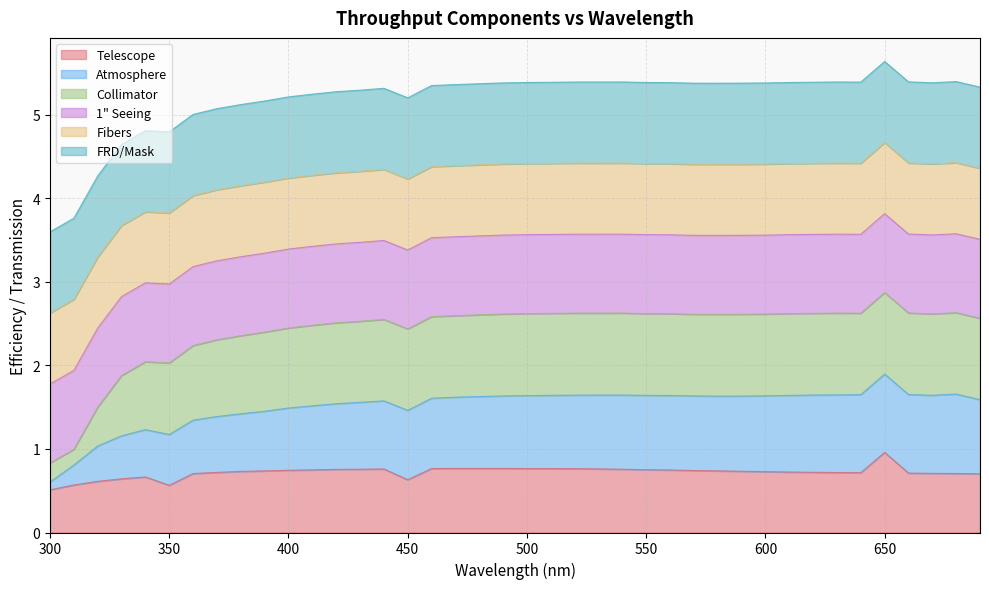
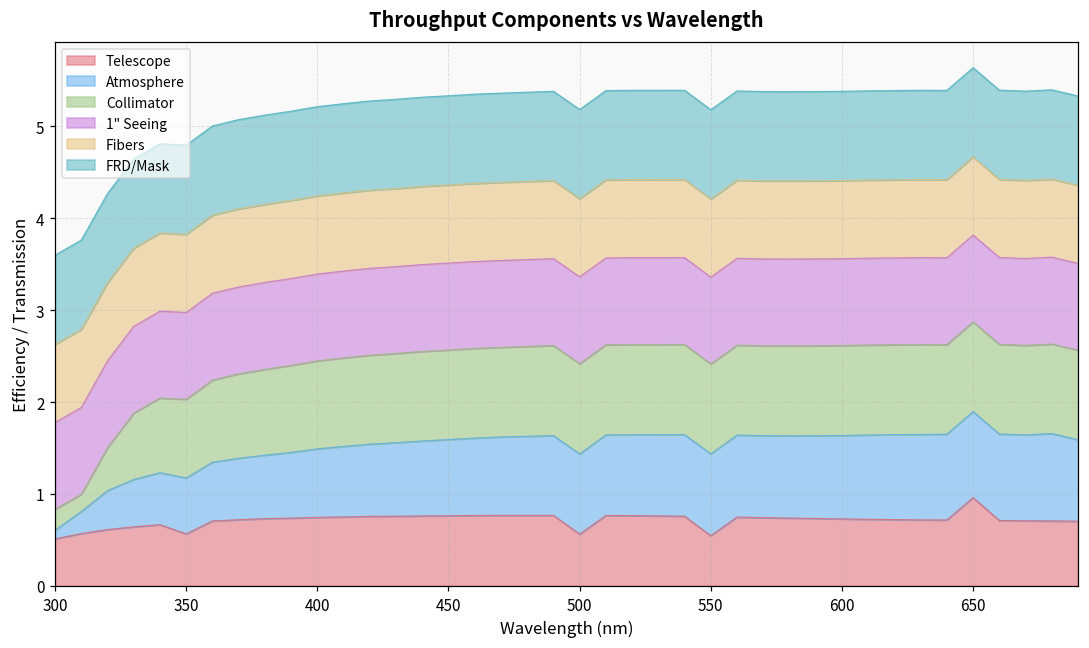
Telescope, 450: 0.6 -> 0.8
Telescope, 500: 0.8 -> 0.6
Telescope, 550: 0.8 -> 0.5
